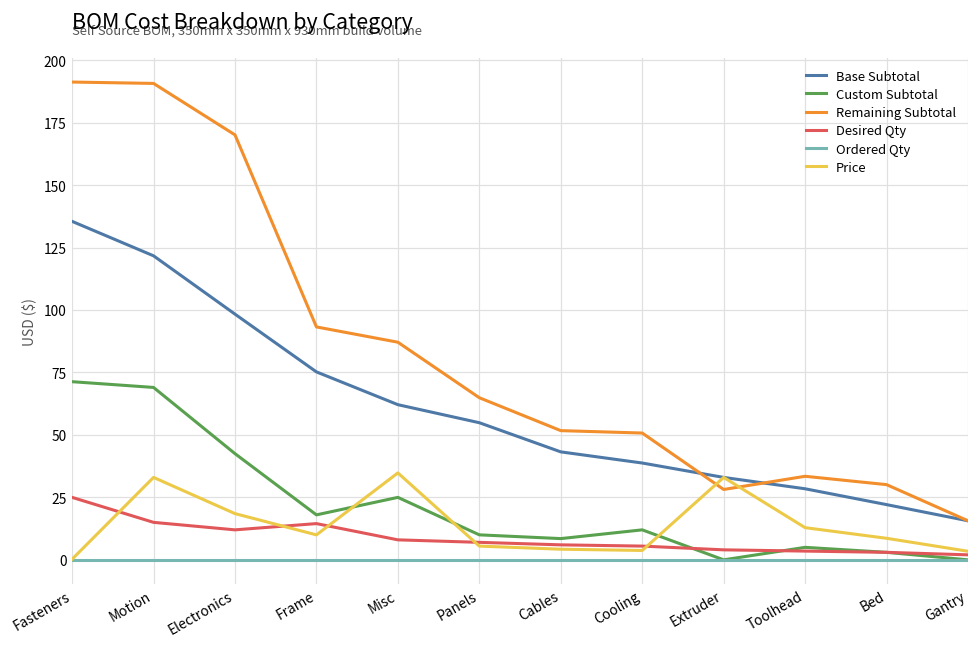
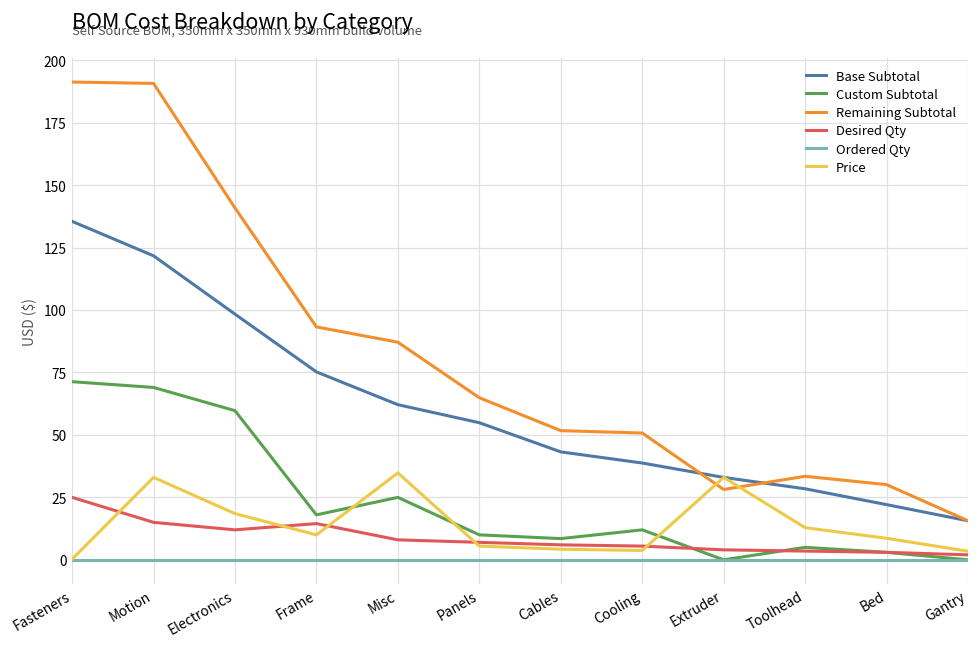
Custom Subtotal, Electronics: 43 -> 60
Remaining Subtotal, Electronics: 170 -> 141
